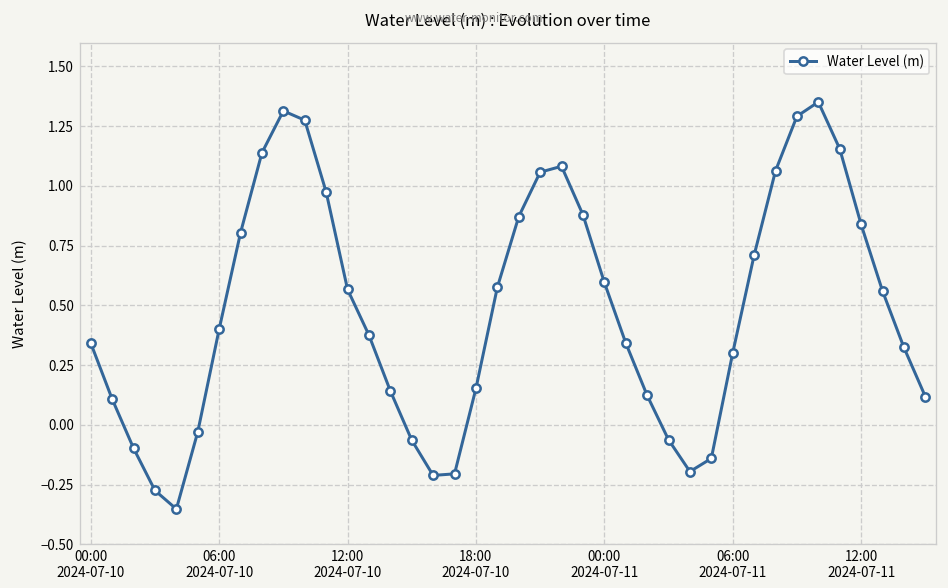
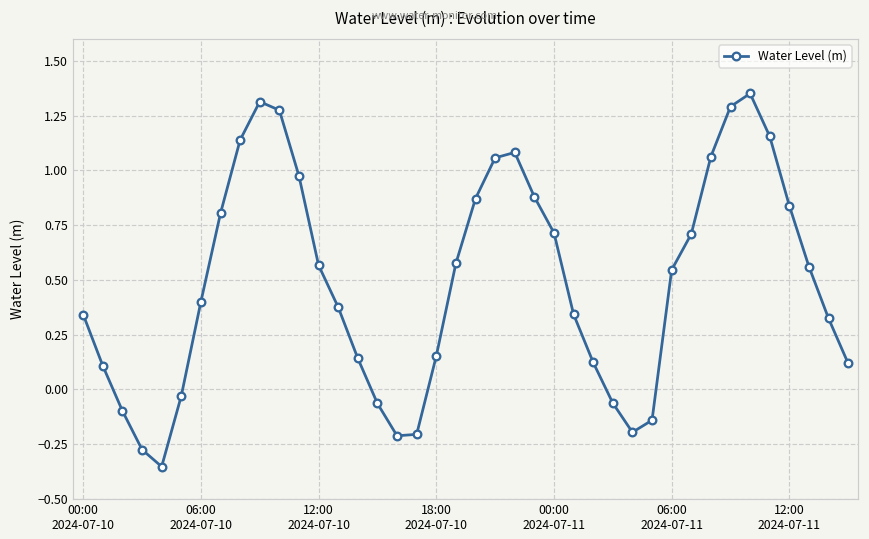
00:00 2024-07-11: 0.60 -> 0.71
06:00 2024-07-11: 0.30 -> 0.55
